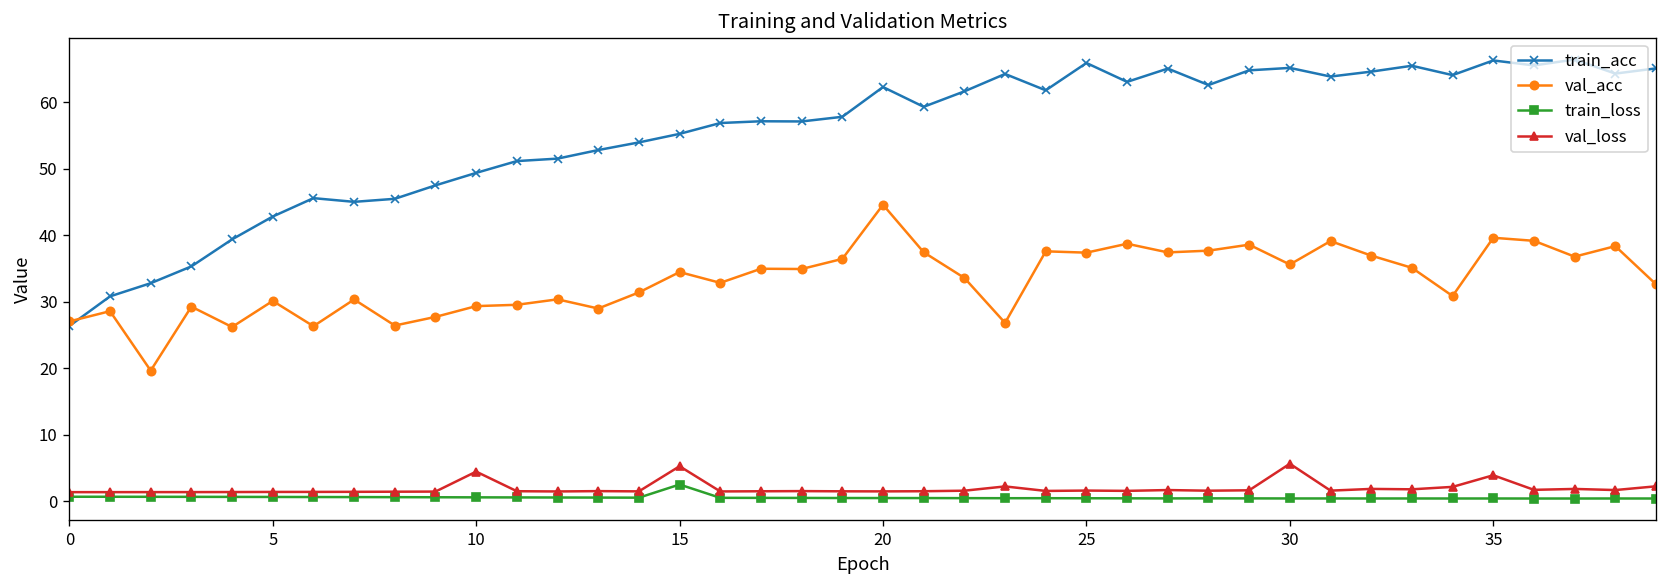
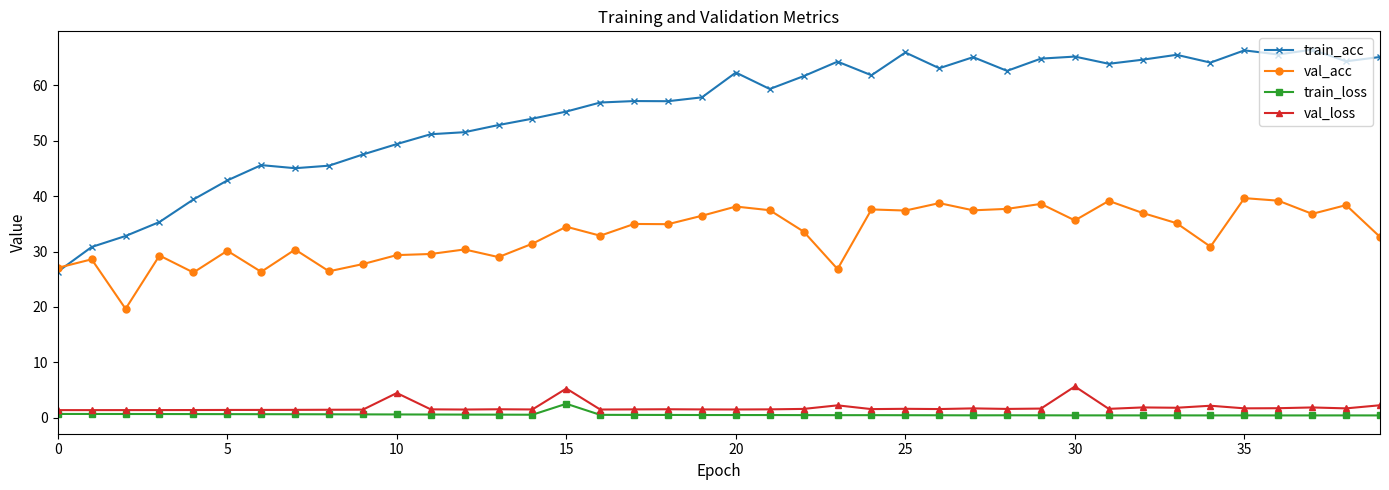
val_acc, 20: 45 -> 38
val_loss, 35: 4 -> 2
